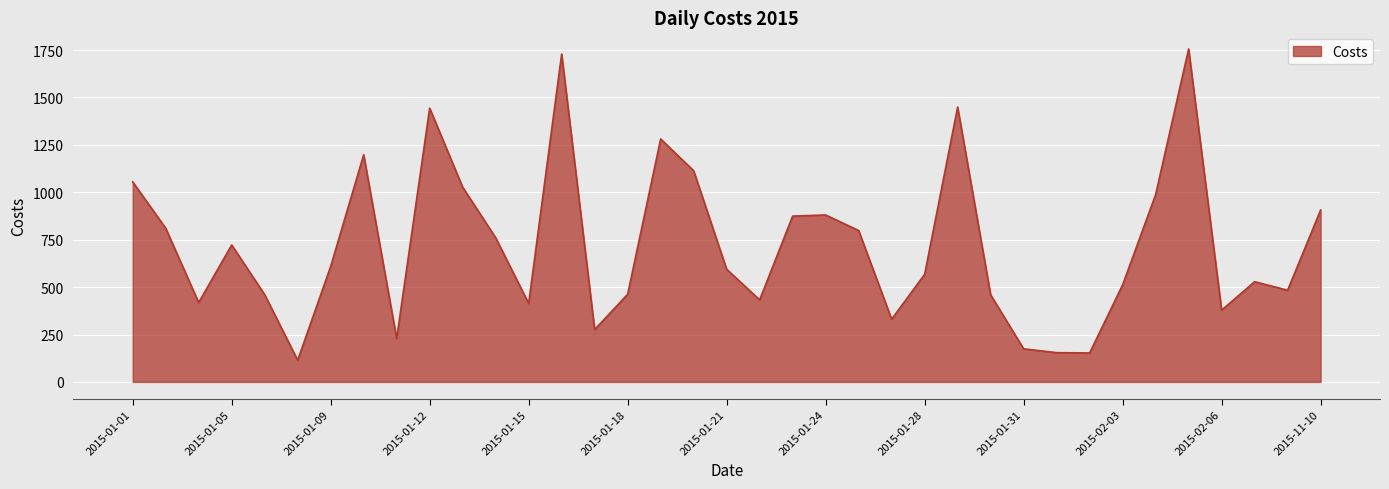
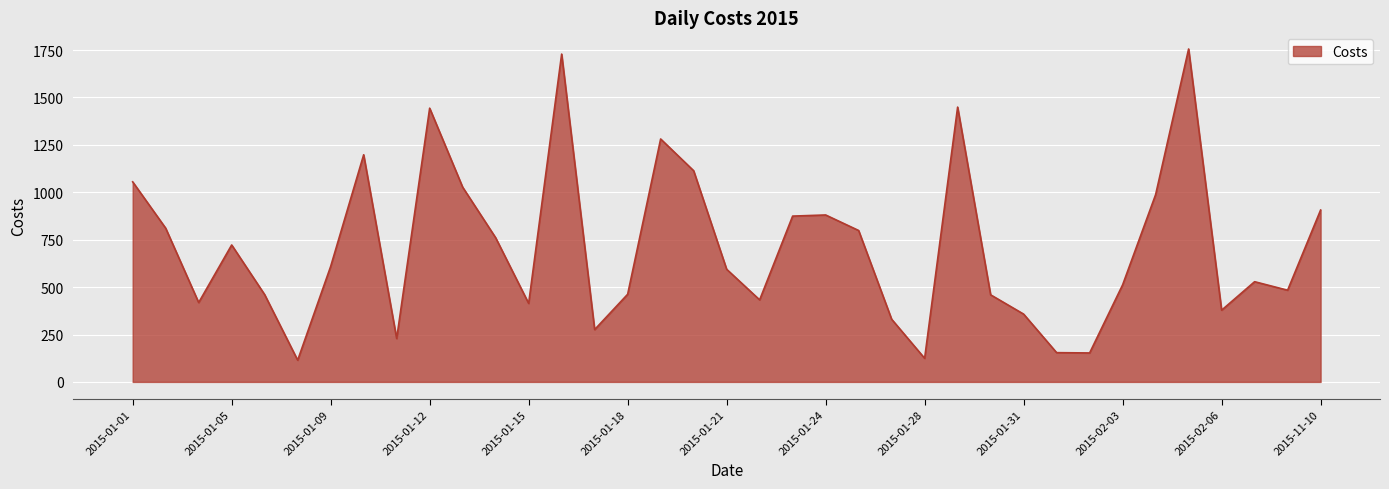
2015-01-28: 570 -> 120
2015-01-31: 170 -> 360
